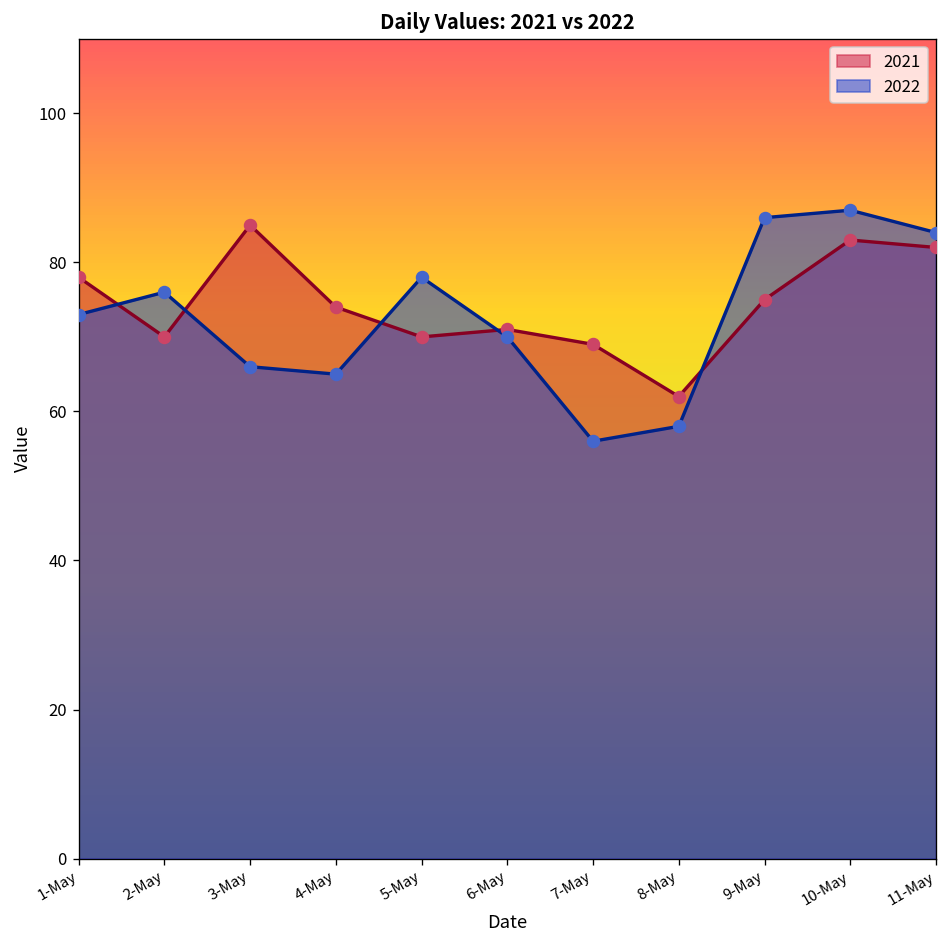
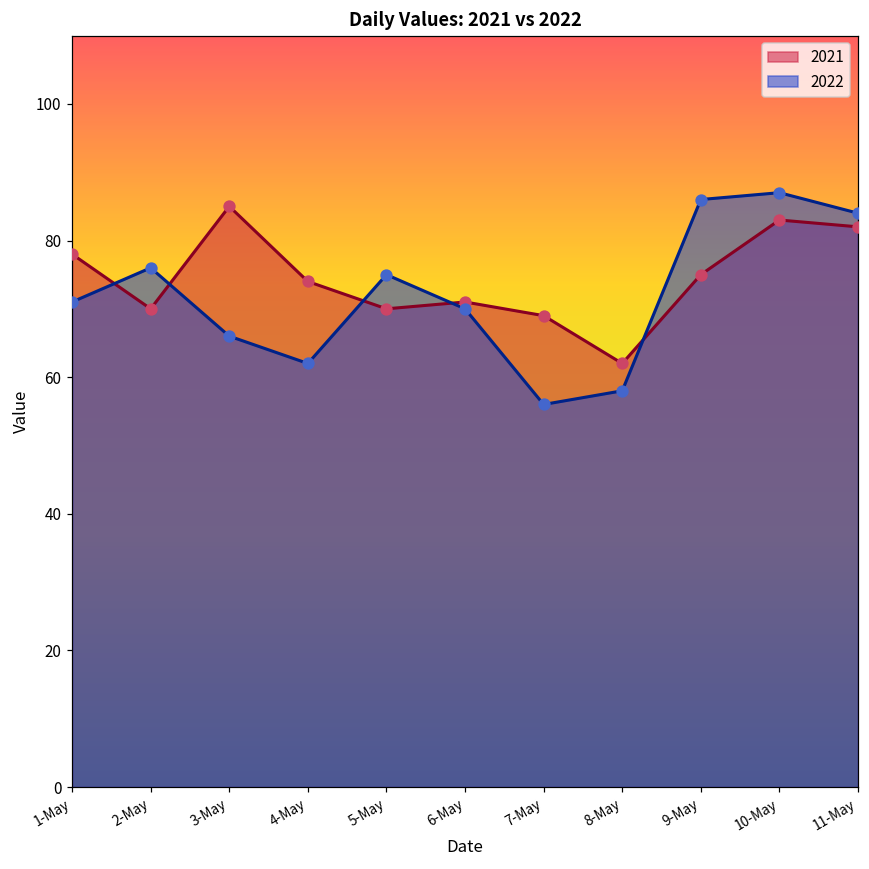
2022, 1-May: 73 -> 71
2022, 4-May: 65 -> 62
2022, 5-May: 78 -> 75
